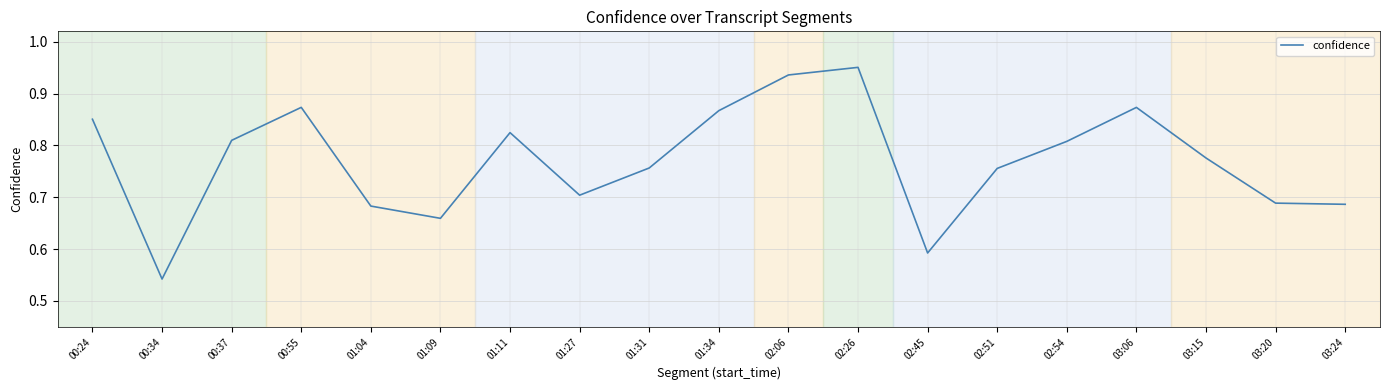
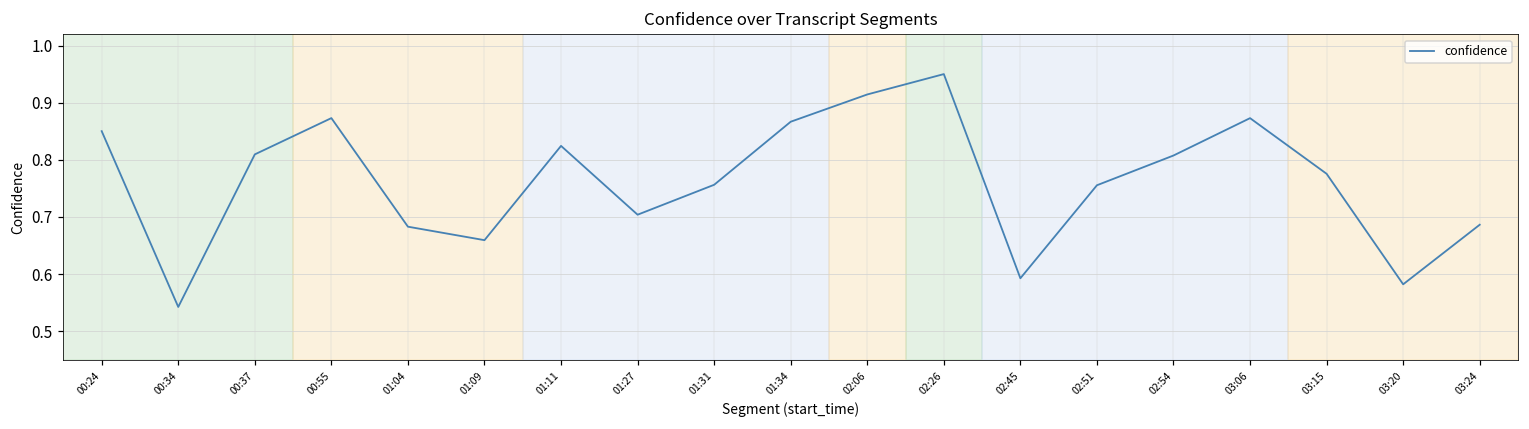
02:06: 0.94 -> 0.91
03:20: 0.69 -> 0.58
